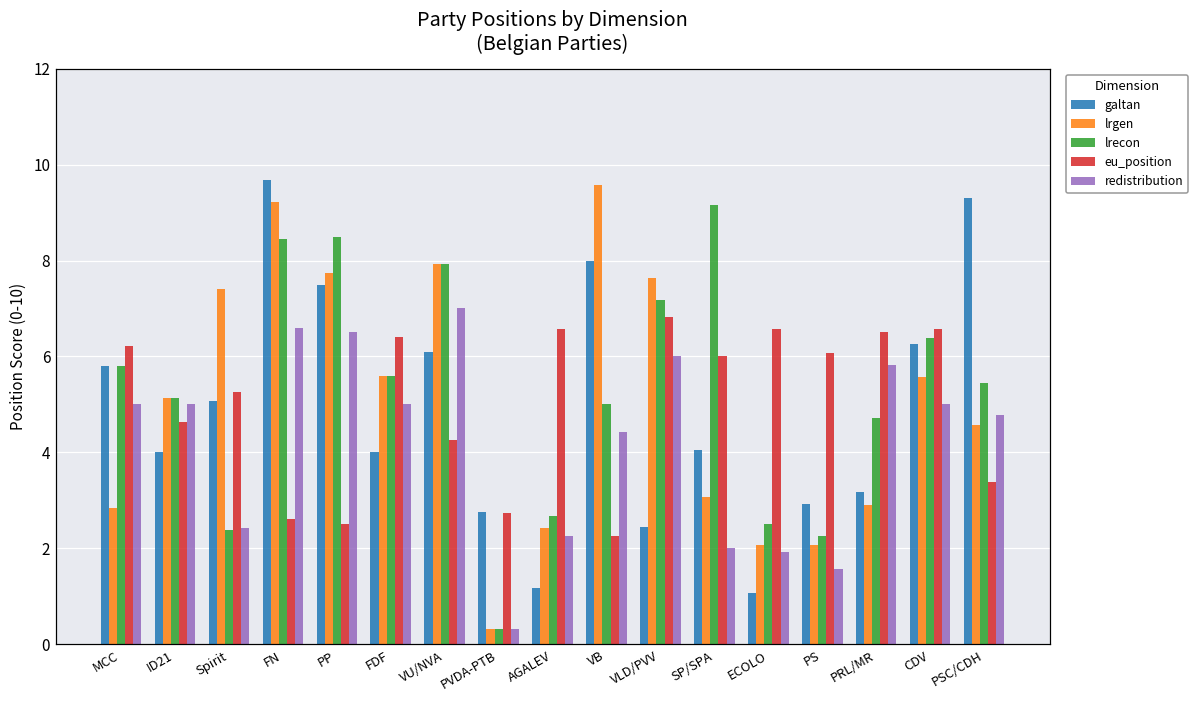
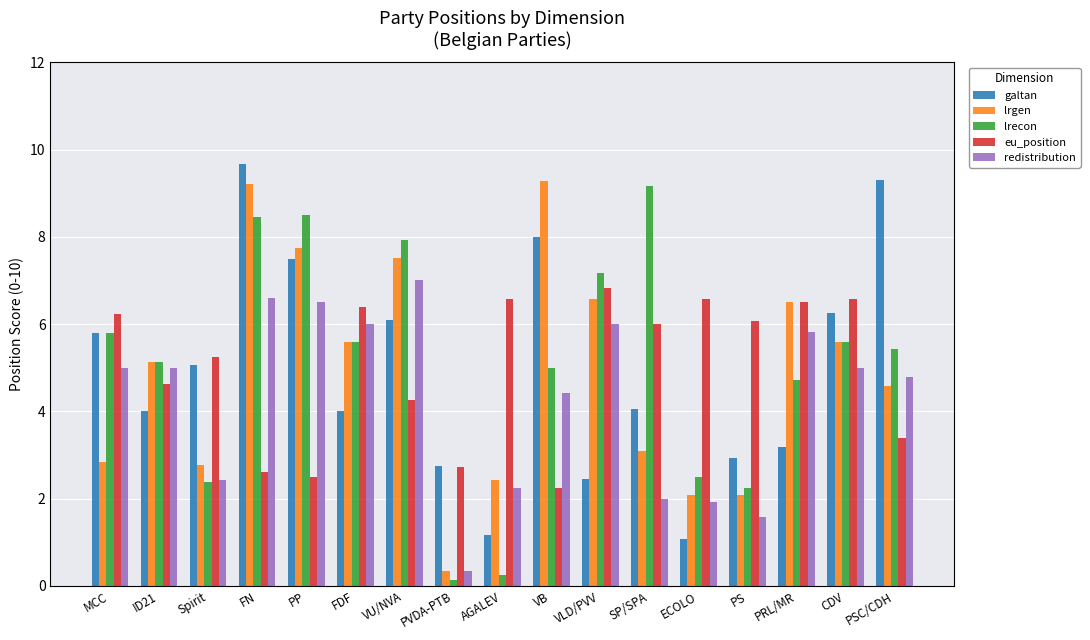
lrgen, Spirit: 7.4 -> 2.8
redistribution, FDF: 5 -> 6
lrgen, VU/NVA: 7.9 -> 7.5
lrecon, PVDA-PTB: 0.3 -> 0.1
lrecon, AGALEV: 2.7 -> 0.3
lrgen, VB: 9.6 -> 9.3
lrgen, VLD/PVV: 7.6 -> 6.6
lrgen, PRL/MR: 2.9 -> 6.5
lrecon, CDV: 6.4 -> 5.6
